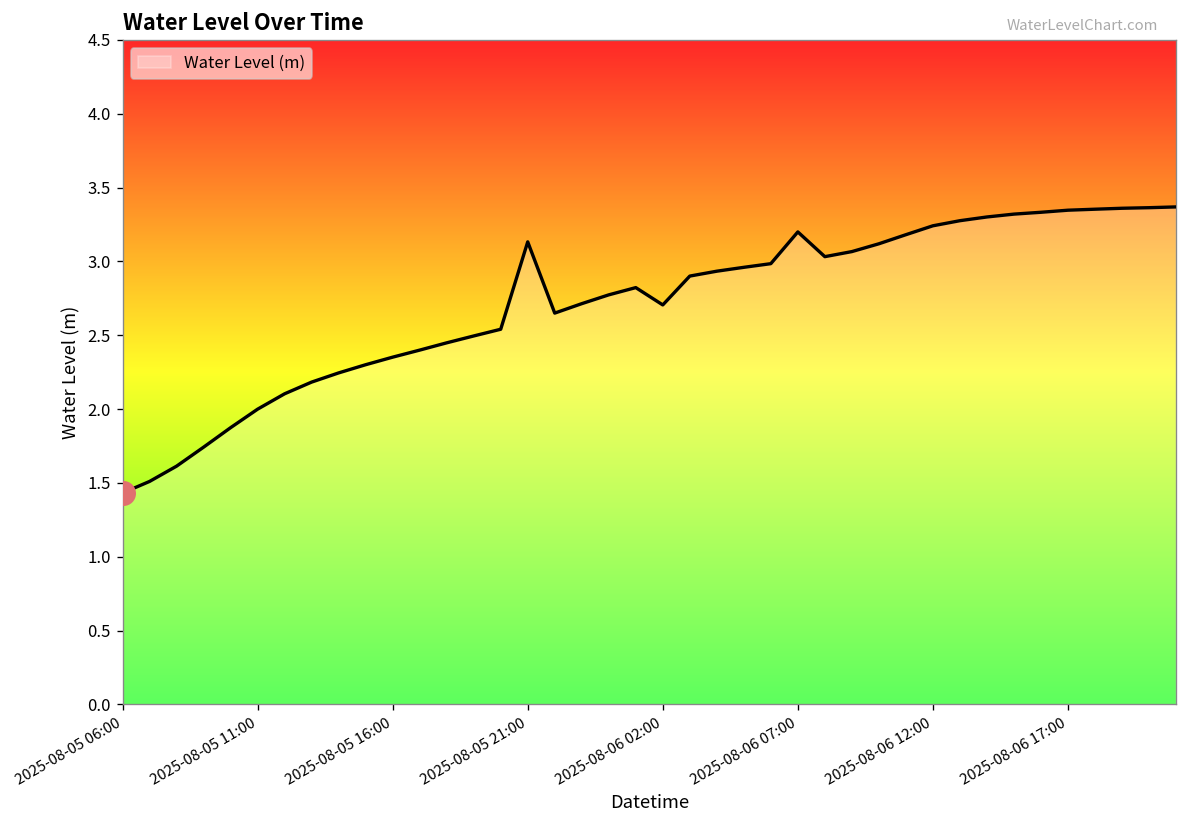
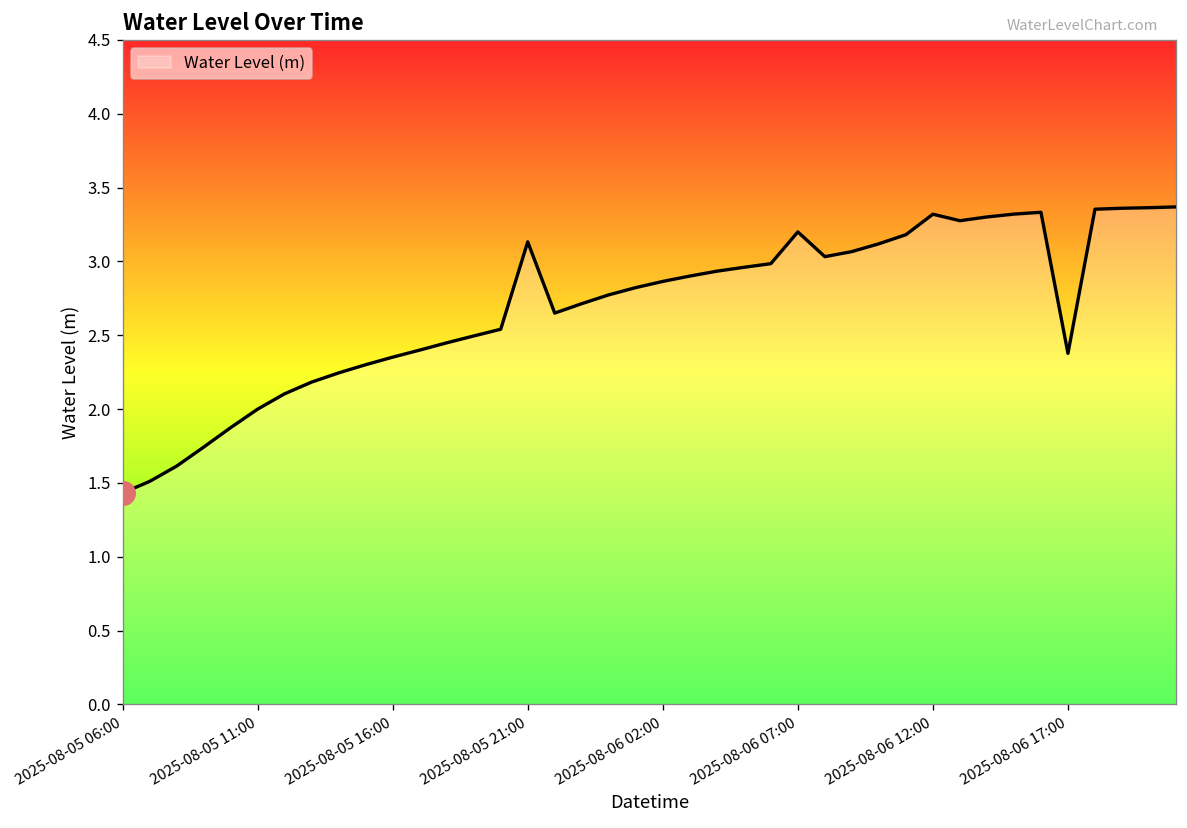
Water Level (m), 2025-08-06 02:00: 2.71 -> 2.86
Water Level (m), 2025-08-06 12:00: 3.24 -> 3.32
Water Level (m), 2025-08-06 17:00: 3.35 -> 2.38
